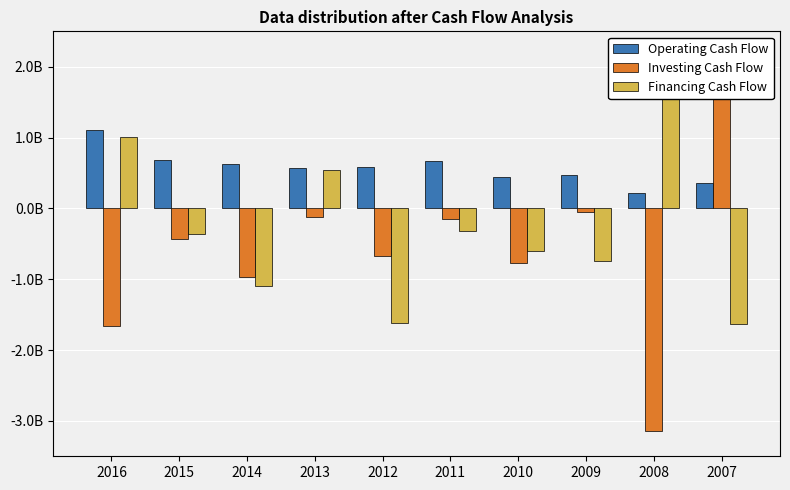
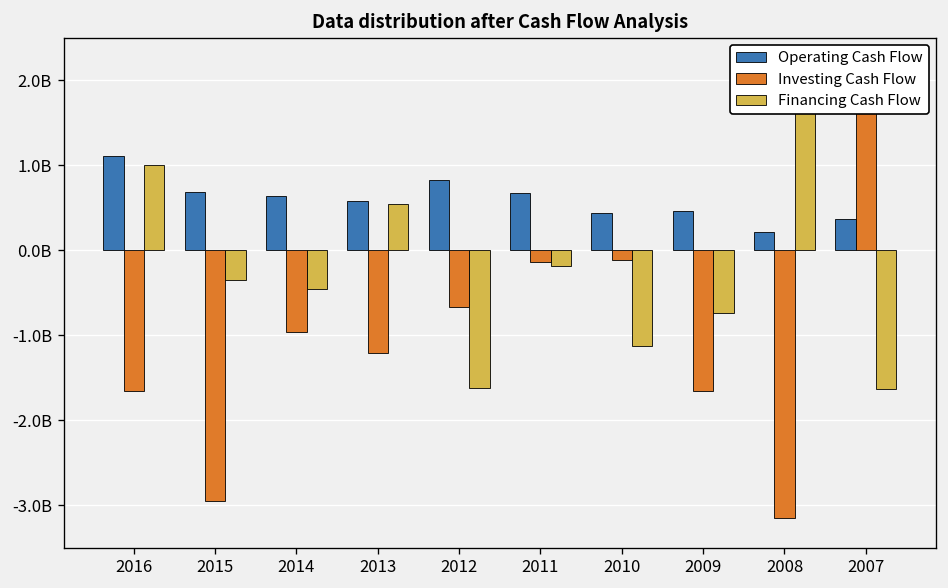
Investing Cash Flow, 2015: -400000000 -> -2900000000
Financing Cash Flow, 2014: -1100000000 -> -500000000
Investing Cash Flow, 2013: -100000000 -> -1200000000
Operating Cash Flow, 2012: 600000000 -> 800000000
Financing Cash Flow, 2011: -300000000 -> -200000000
Investing Cash Flow, 2010: -800000000 -> -100000000
Financing Cash Flow, 2010: -600000000 -> -1100000000
Investing Cash Flow, 2009: -100000000 -> -1700000000
